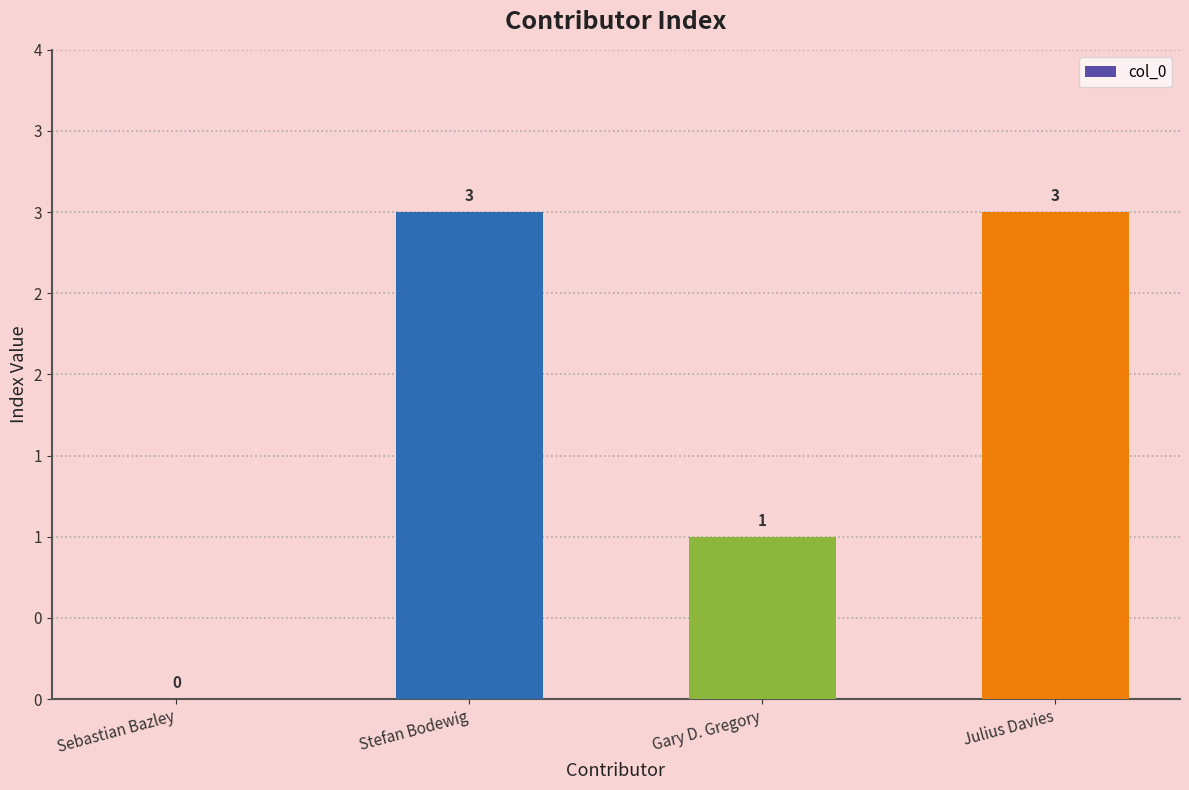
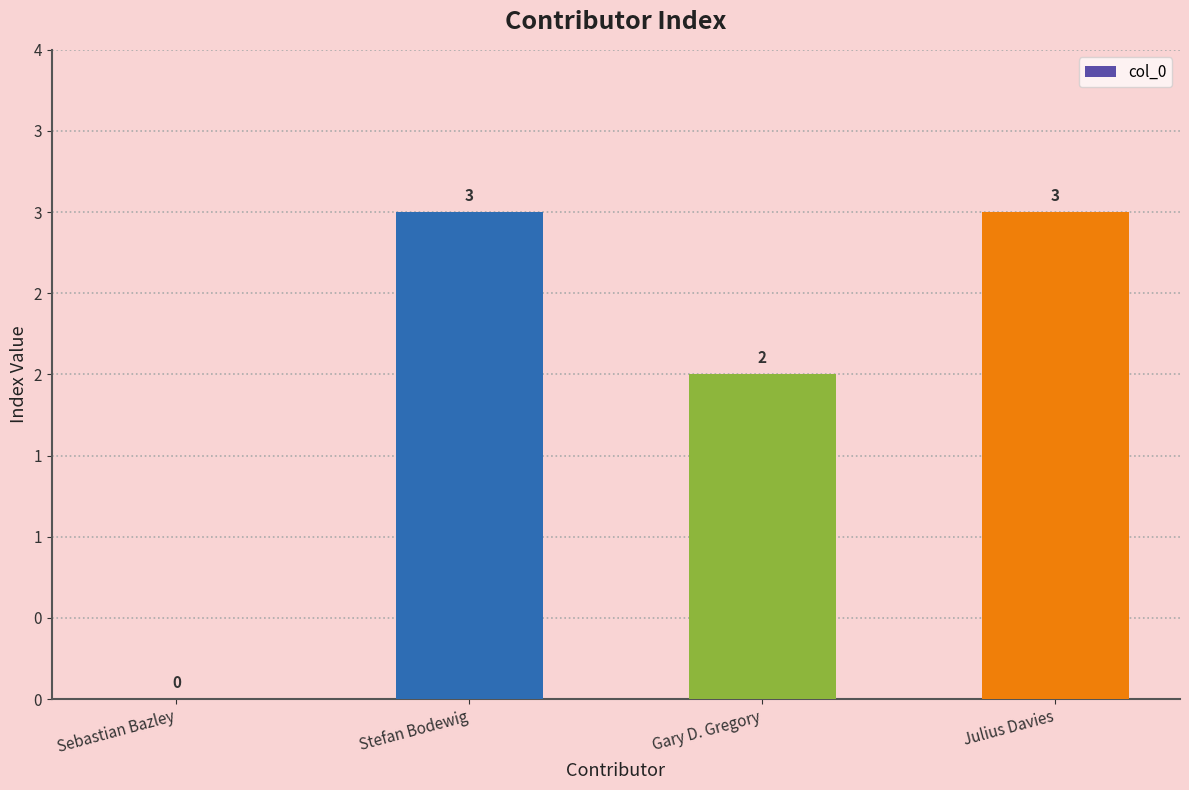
Gary D. Gregory: 1 -> 2
